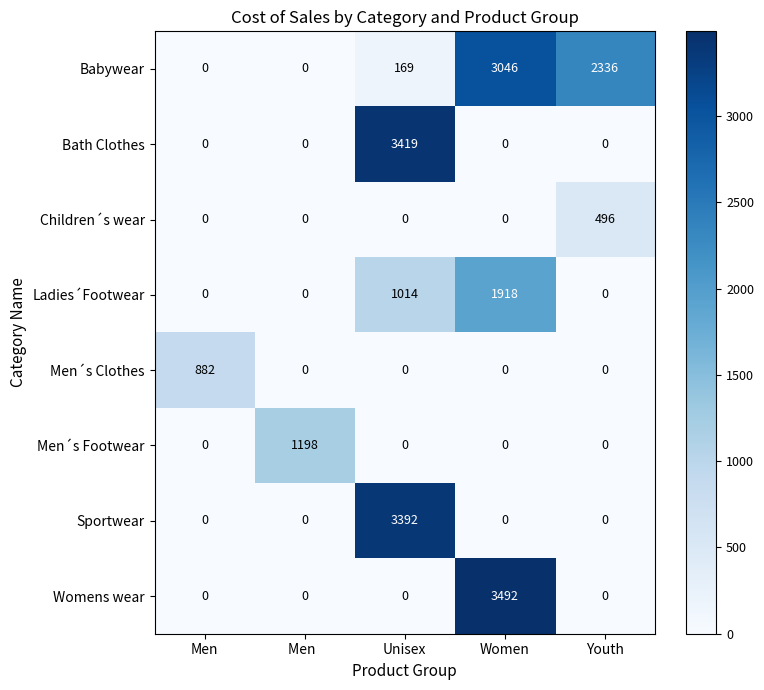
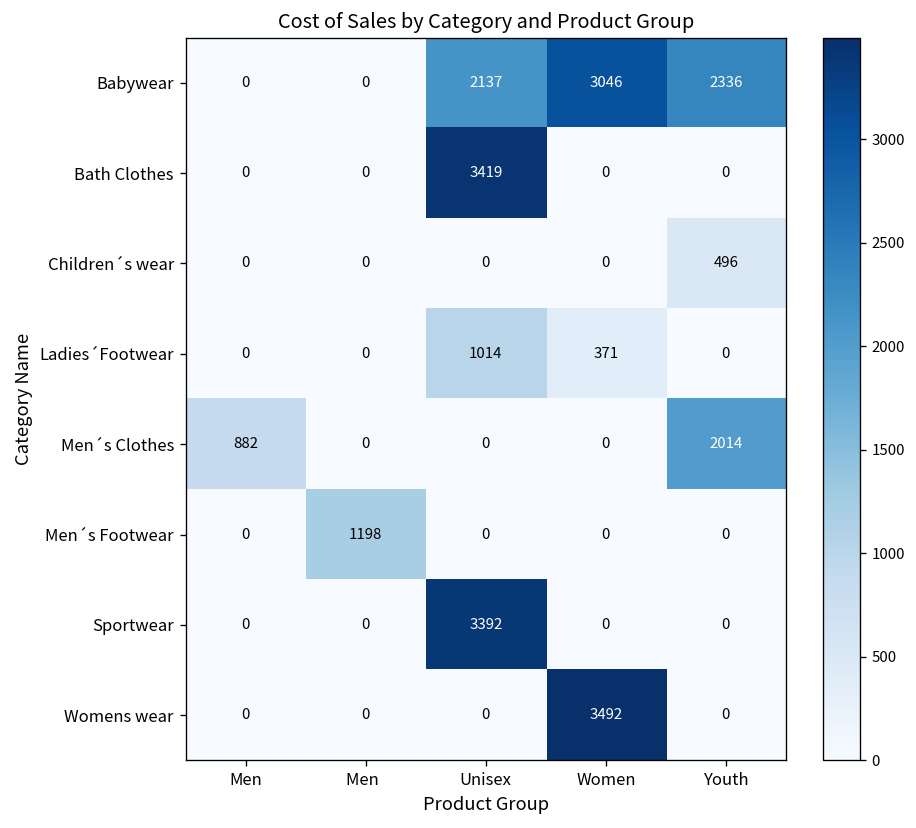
Babywear, Unisex: 169 -> 2137
Ladies´Footwear, Women: 1918 -> 371
Men´s Clothes, Youth: 0 -> 2014
